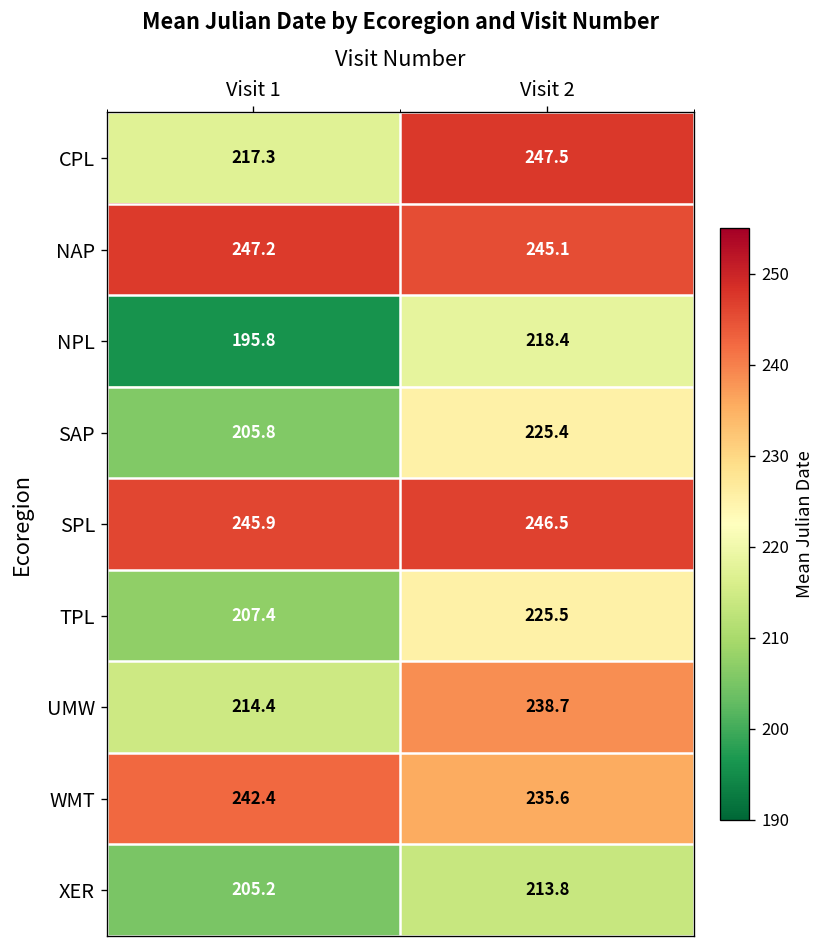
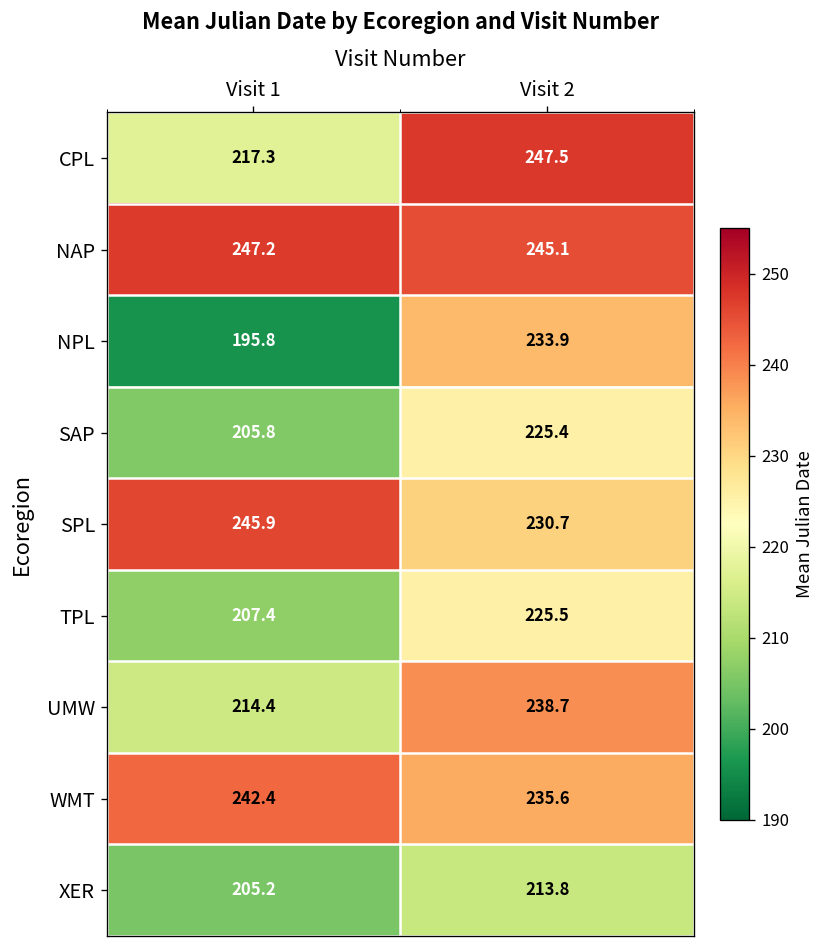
NPL, Visit 2: 218.4 -> 233.9
SPL, Visit 2: 246.5 -> 230.7
